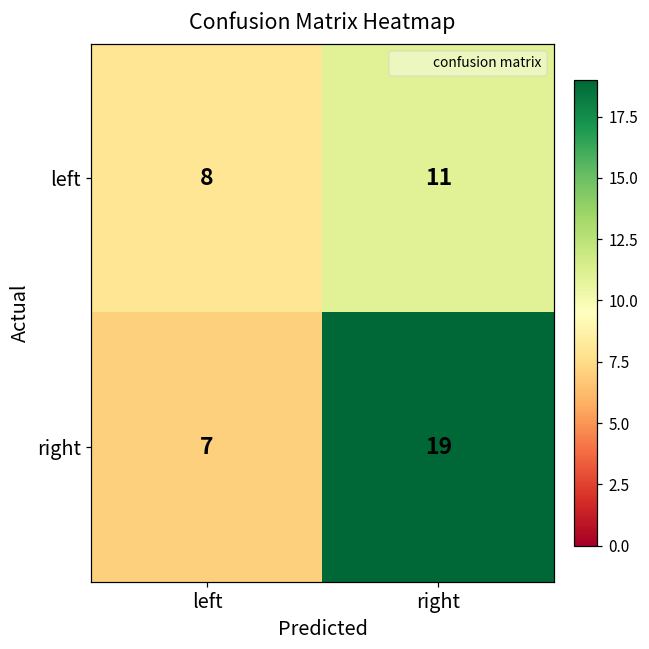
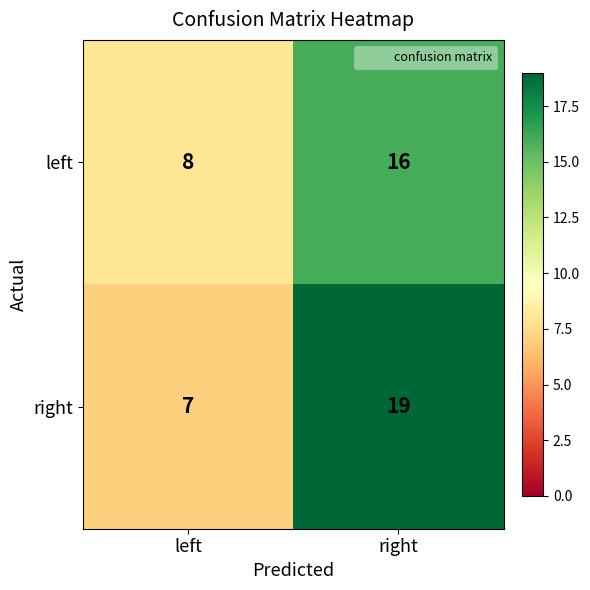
left, right: 11 -> 16
